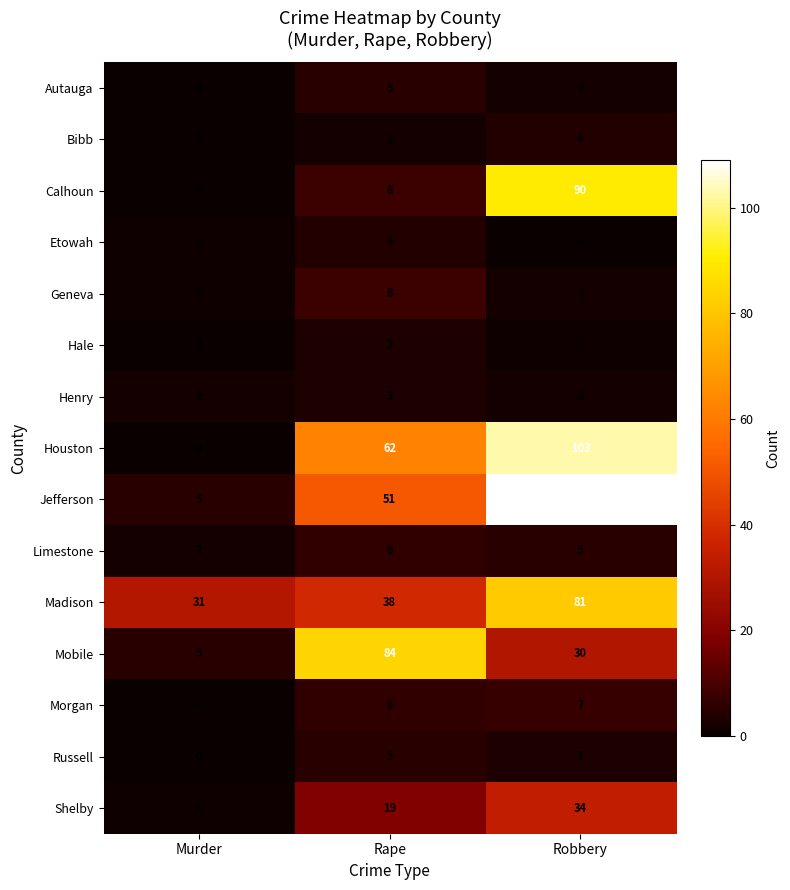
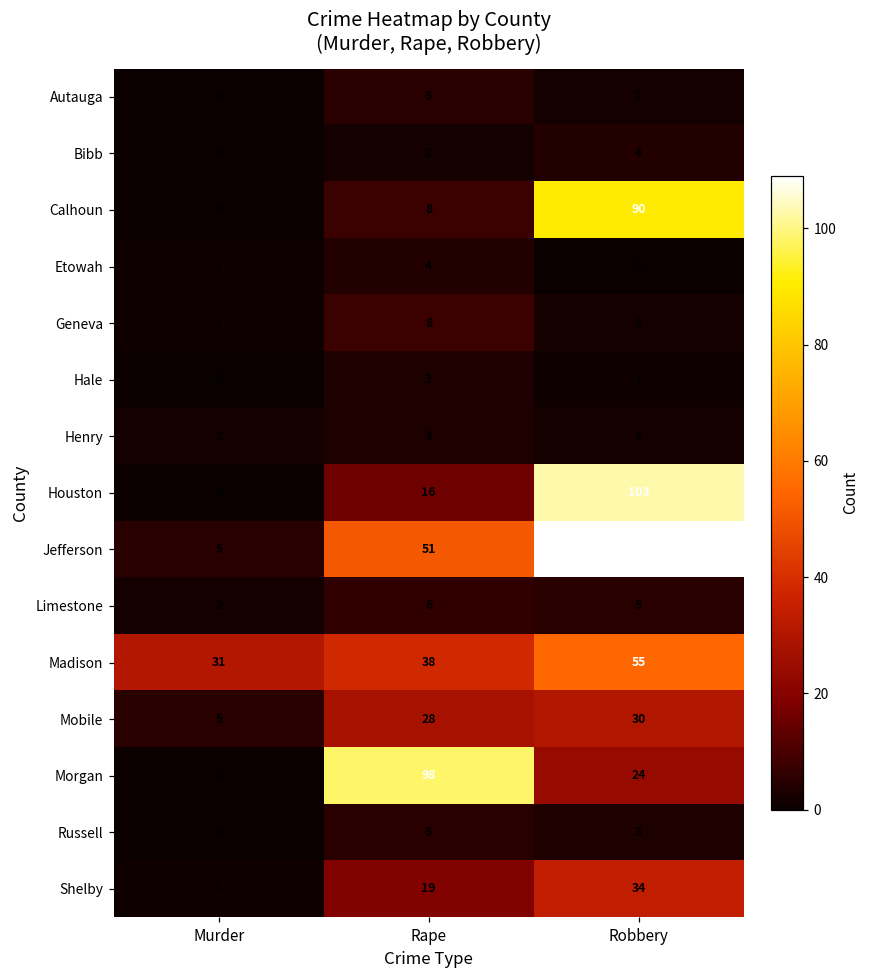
Houston, Rape: 62 -> 16
Madison, Robbery: 81 -> 55
Mobile, Rape: 84 -> 28
Morgan, Rape: 6 -> 98
Morgan, Robbery: 7 -> 24
